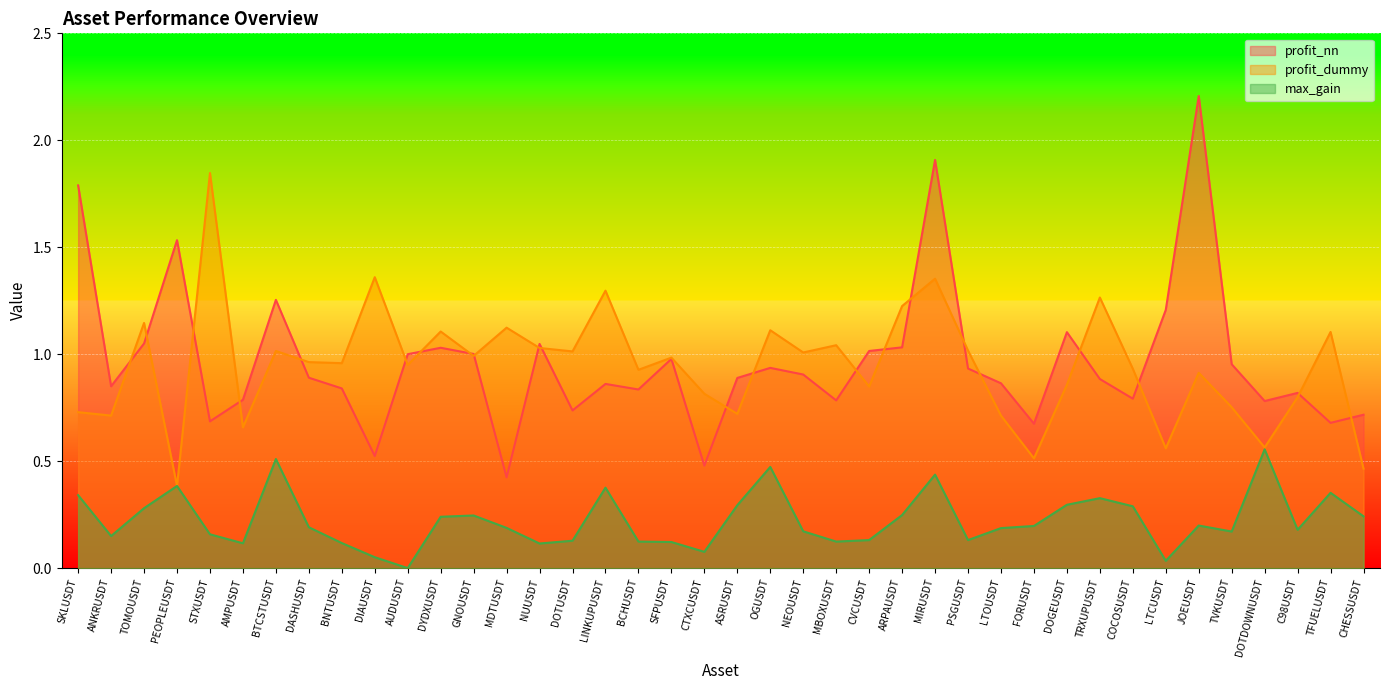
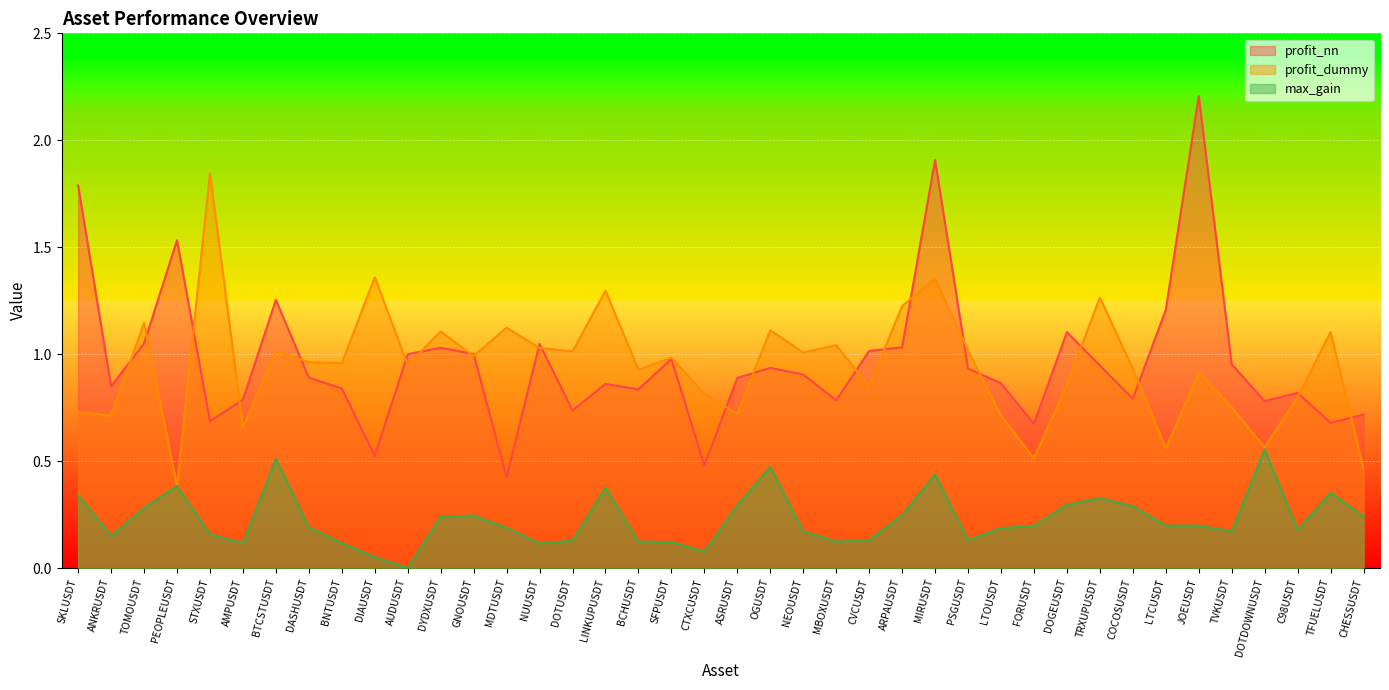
profit_nn, TRXUPUSDT: 0.88 -> 0.95
max_gain, LTCUSDT: 0.03 -> 0.20
